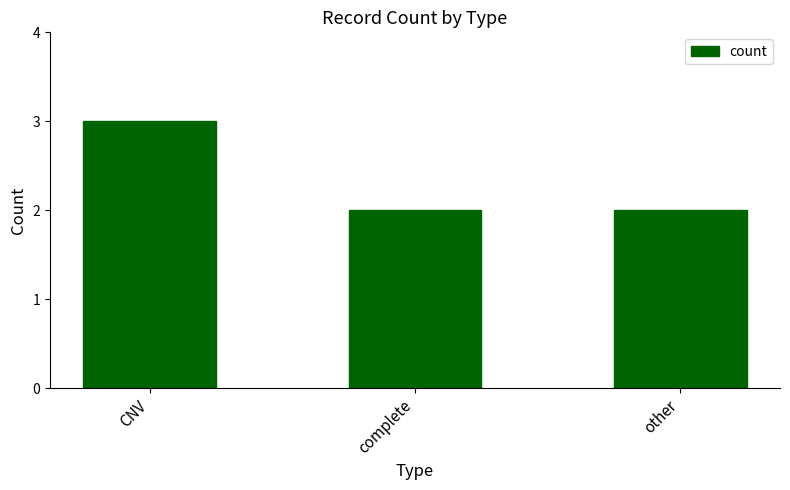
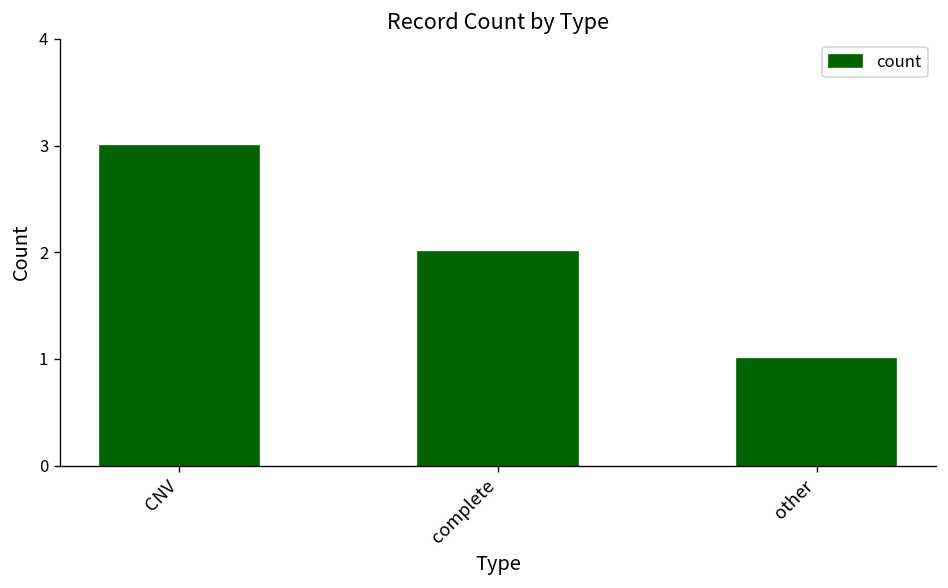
other: 2 -> 1
